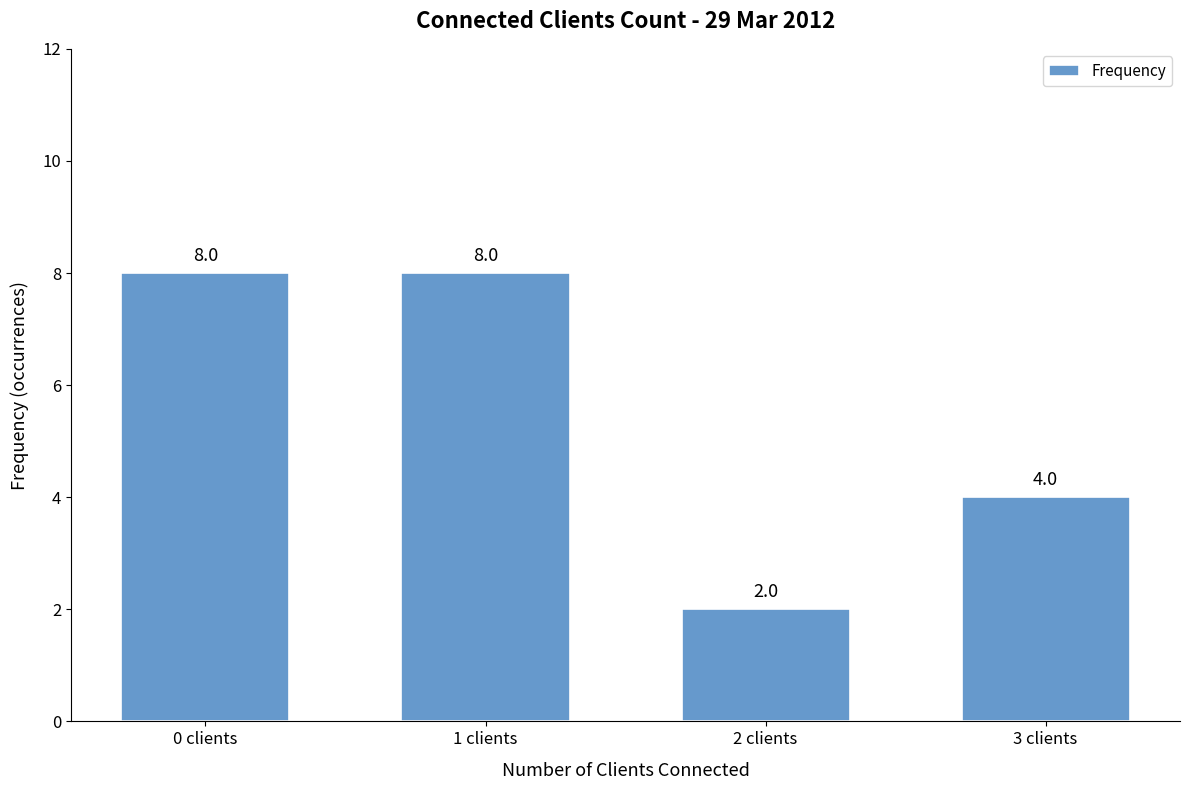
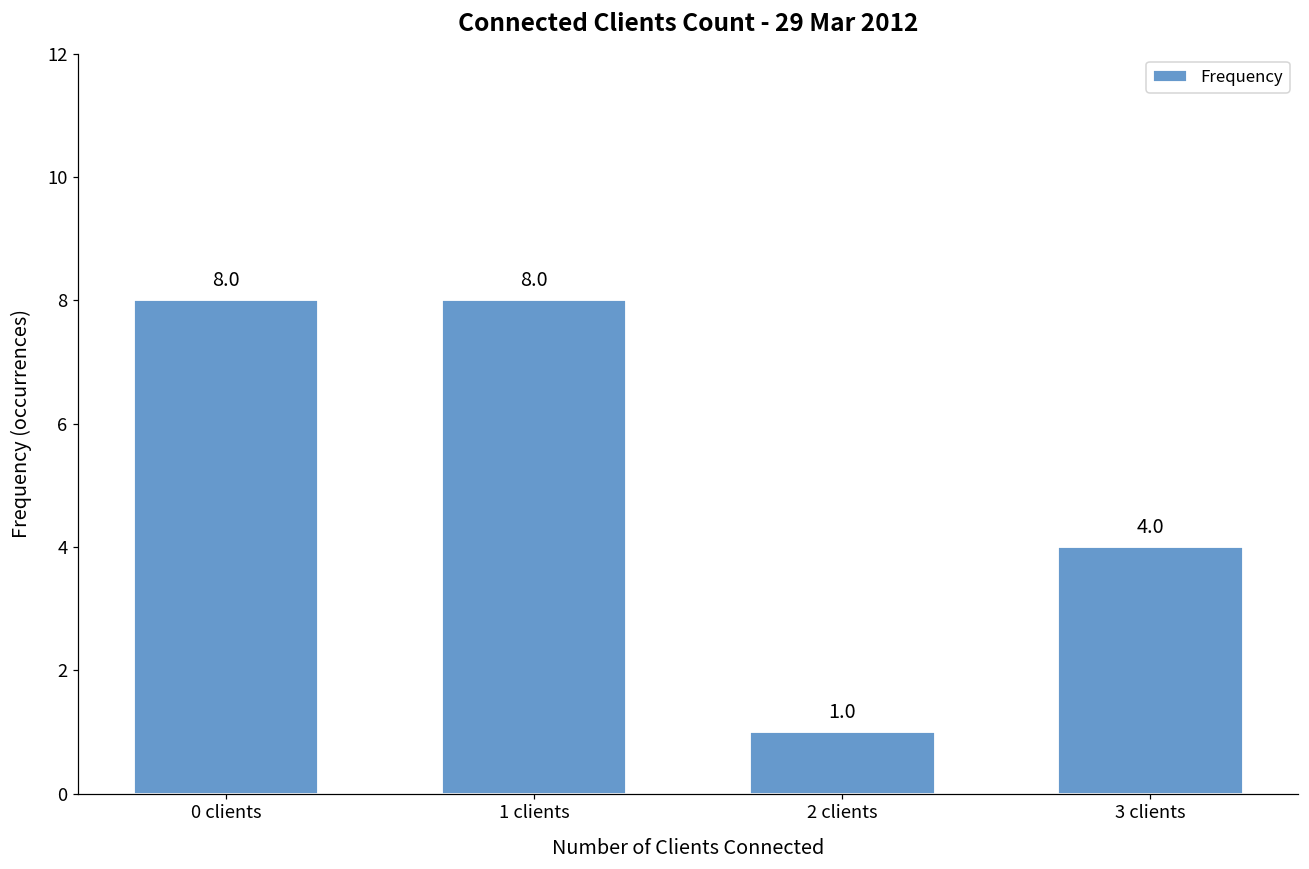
2 clients: 2.0 -> 1.0
